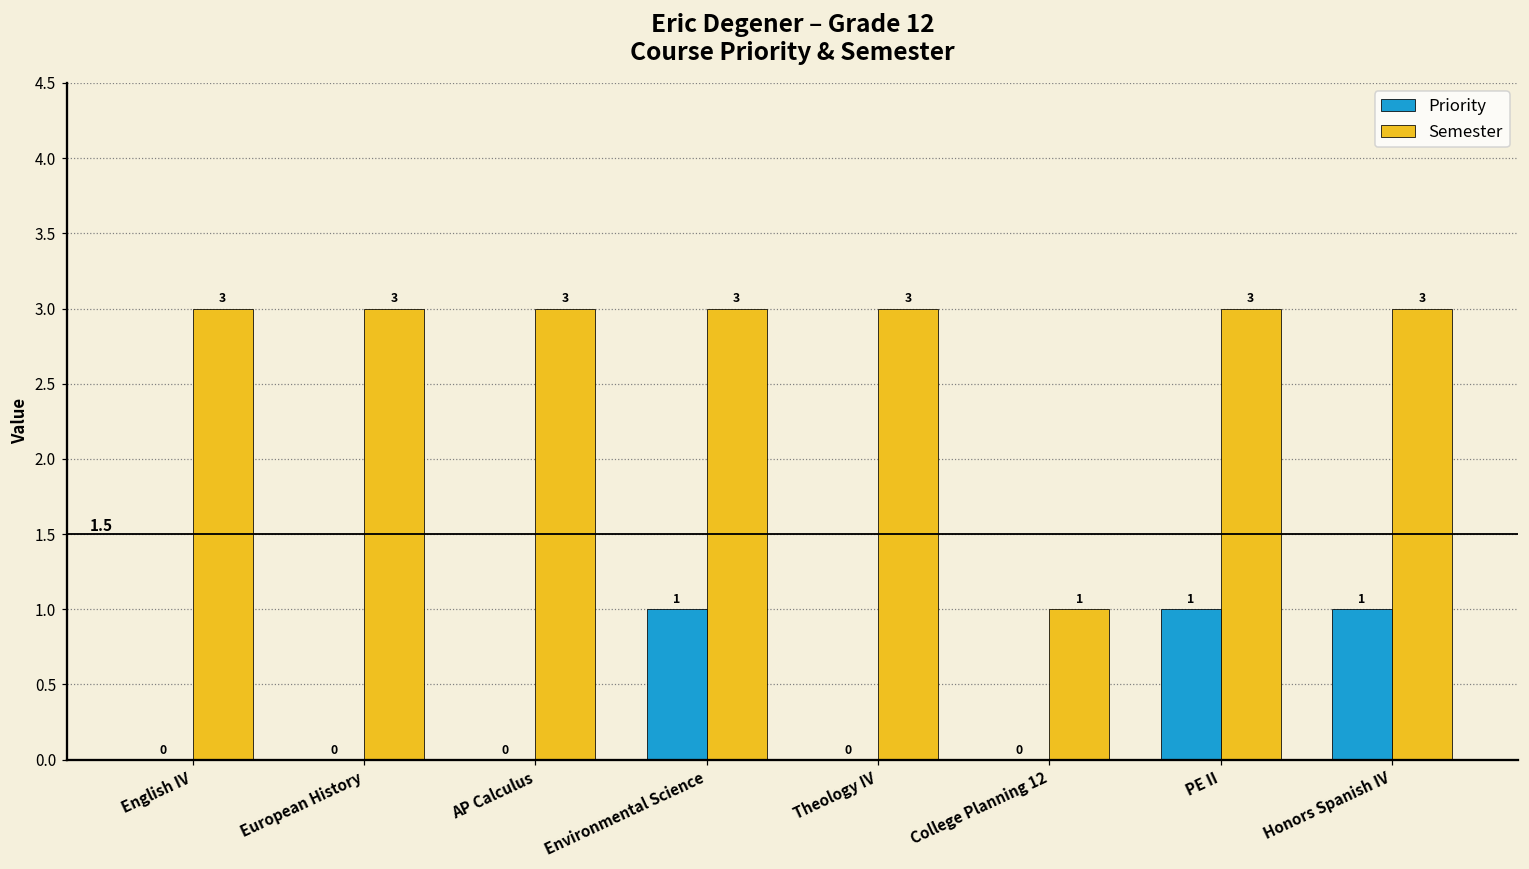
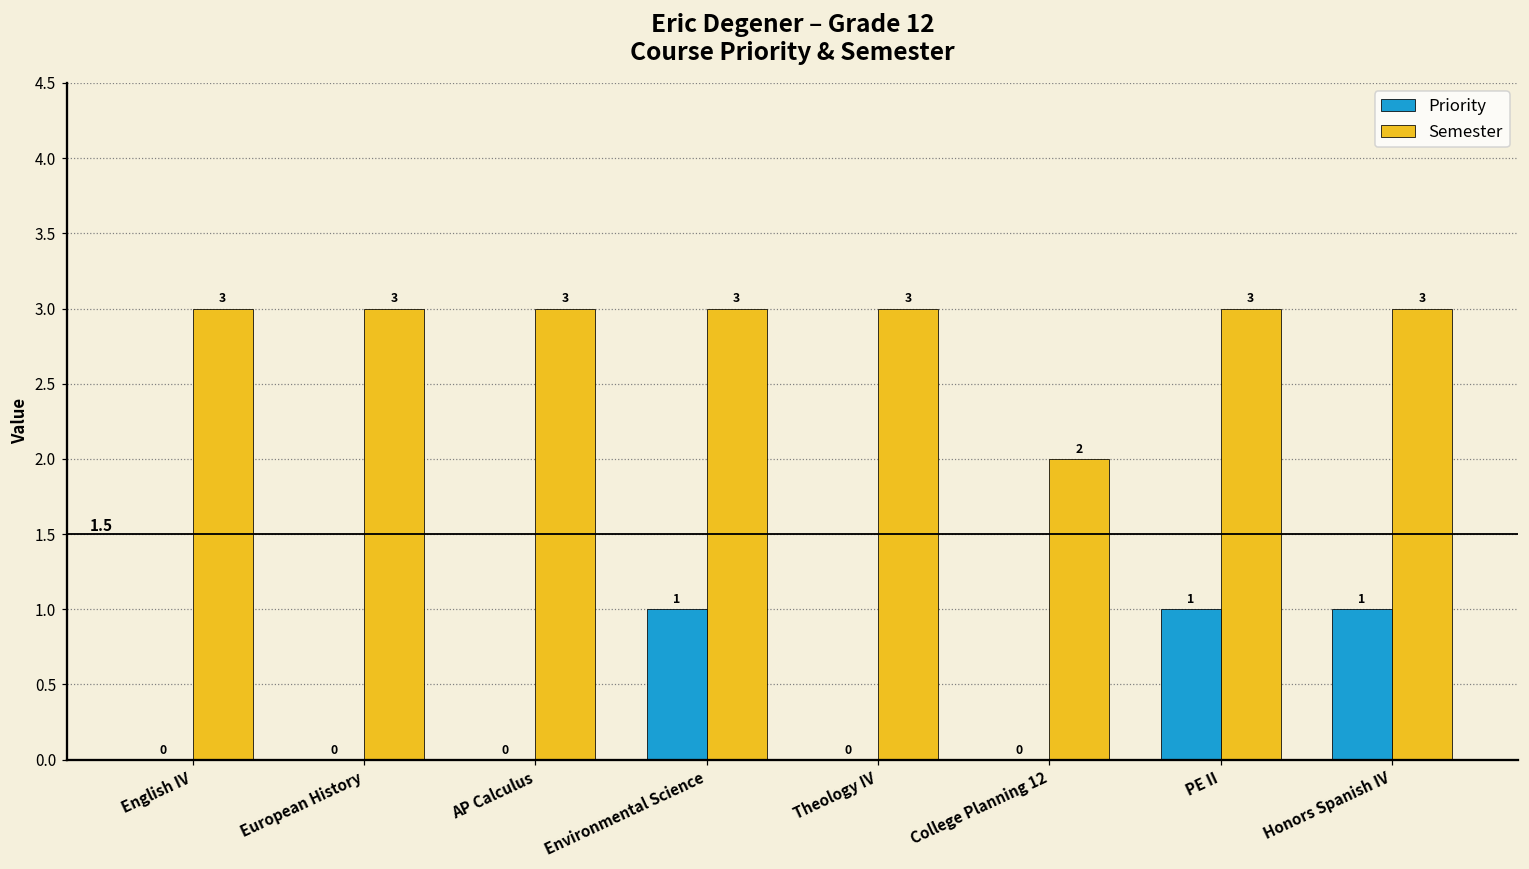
Semester, College Planning 12: 1 -> 2
